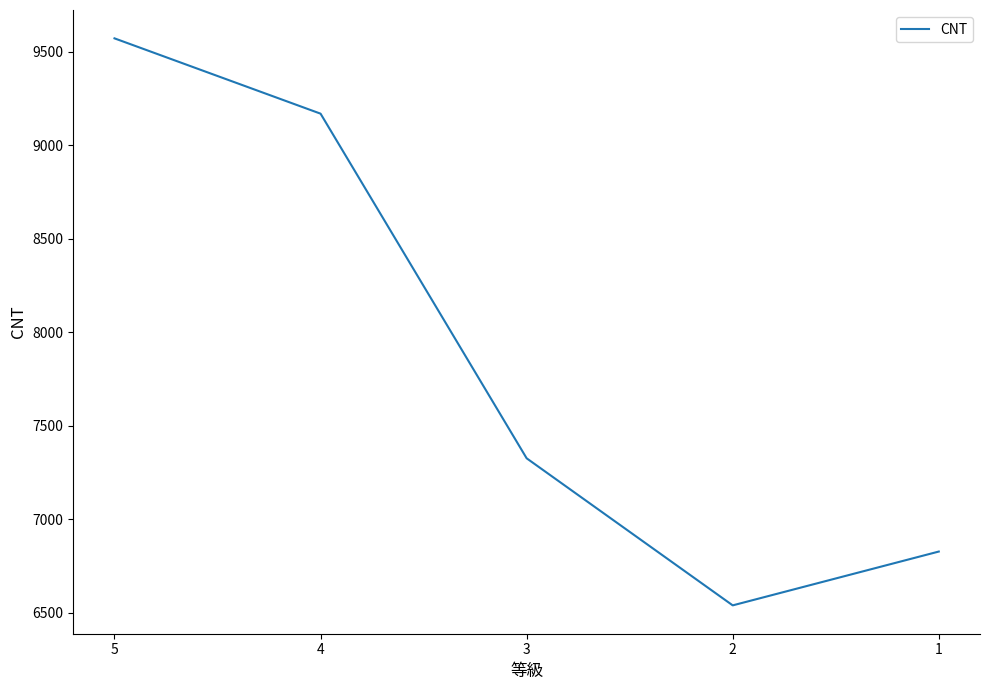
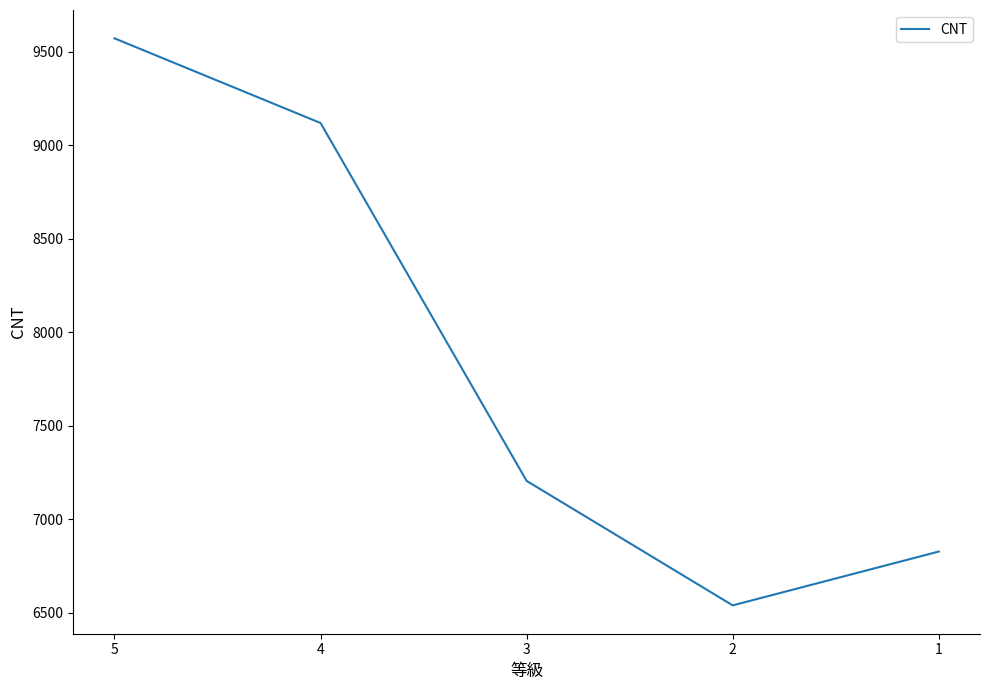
4: 9170 -> 9120
3: 7330 -> 7210
